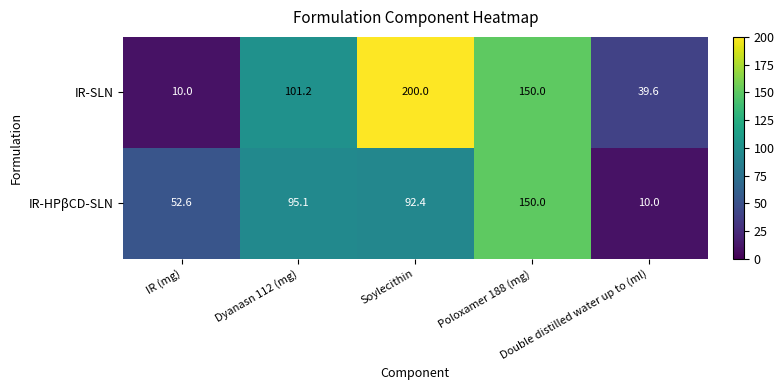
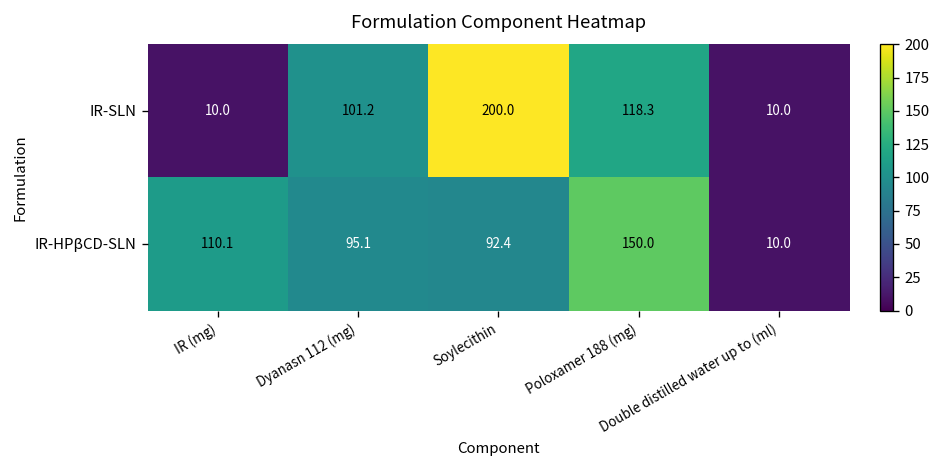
IR-SLN, Poloxamer 188 (mg): 150.0 -> 118.3
IR-SLN, Double distilled water up to (ml): 39.6 -> 10.0
IR-HPβCD-SLN, IR (mg): 52.6 -> 110.1
